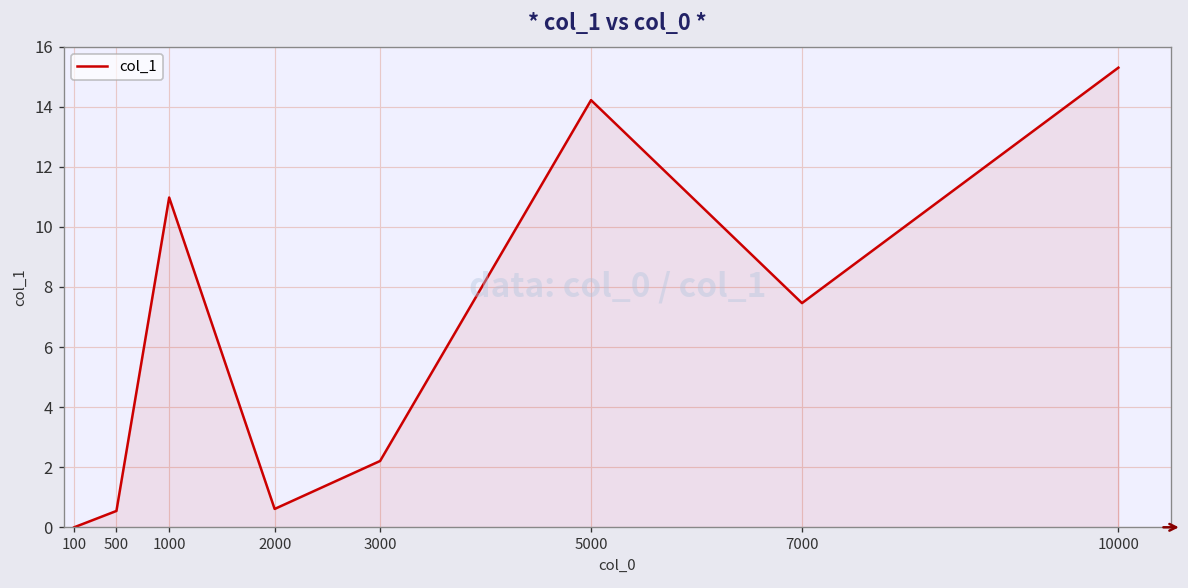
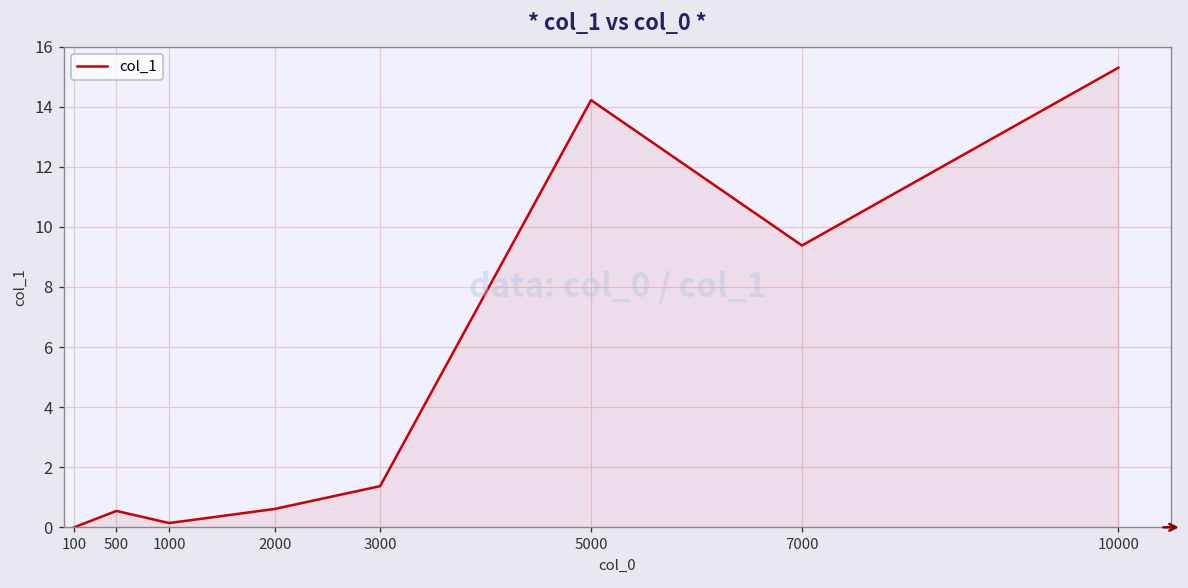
1000: 11.0 -> 0.1
3000: 2.2 -> 1.4
7000: 7.5 -> 9.4
